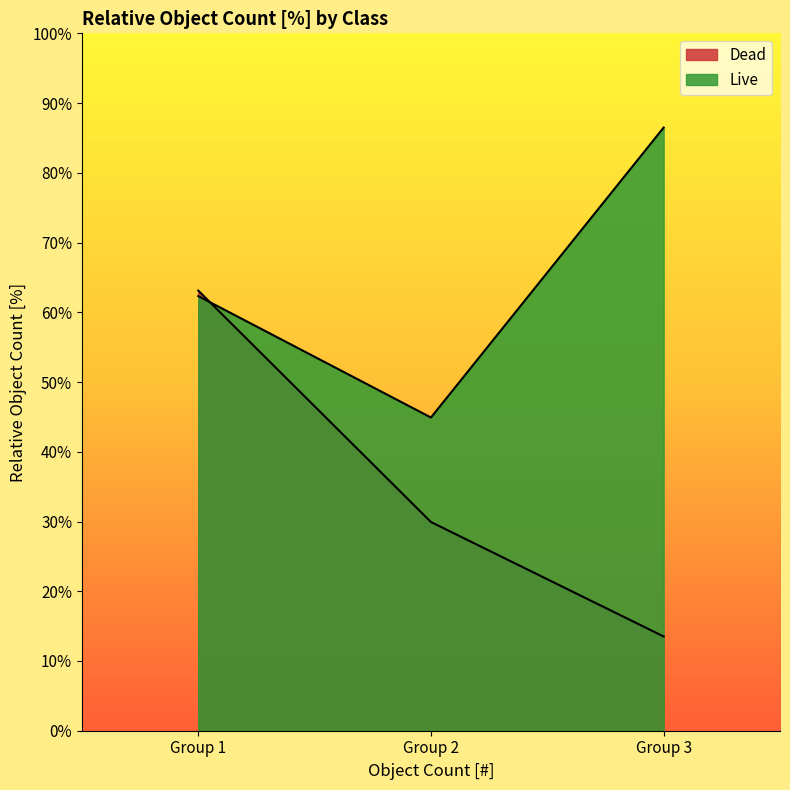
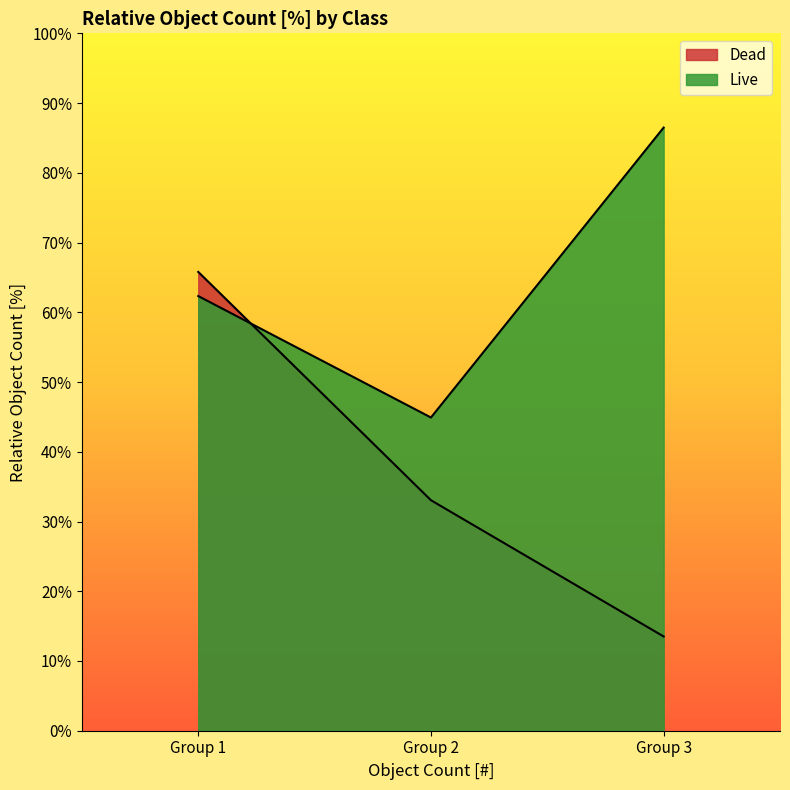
Dead, Group 1: 63% -> 66%
Dead, Group 2: 30% -> 33%
